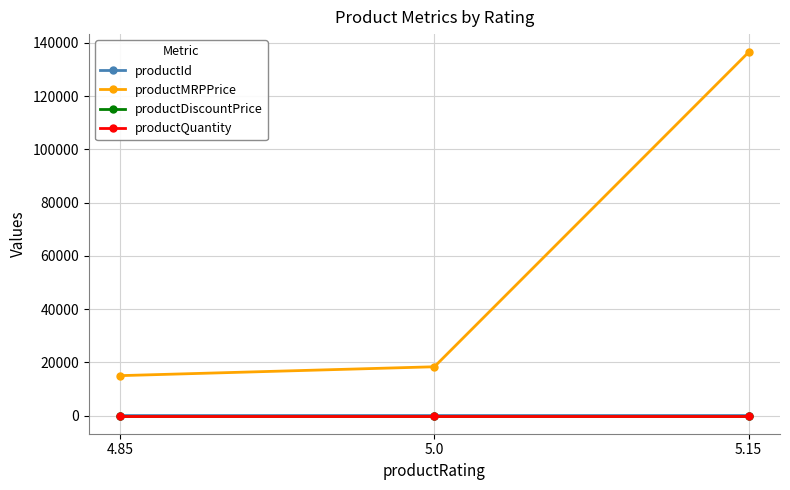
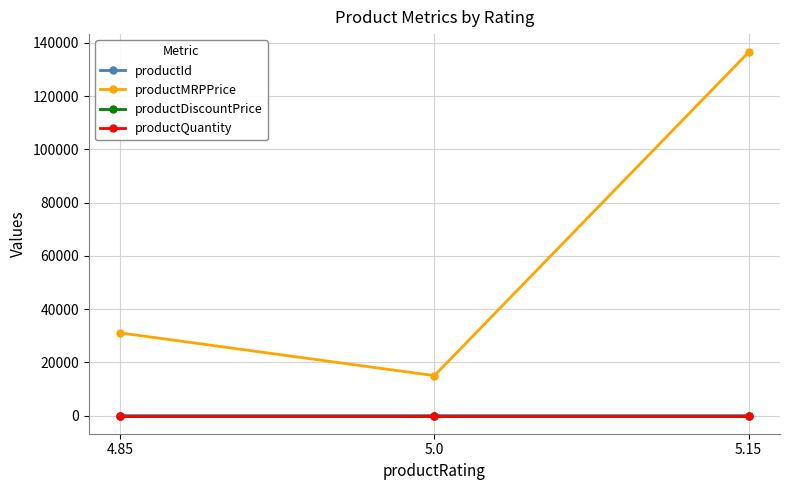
productMRPPrice, 4.85: 15000 -> 31000
productMRPPrice, 5.0: 18000 -> 15000
